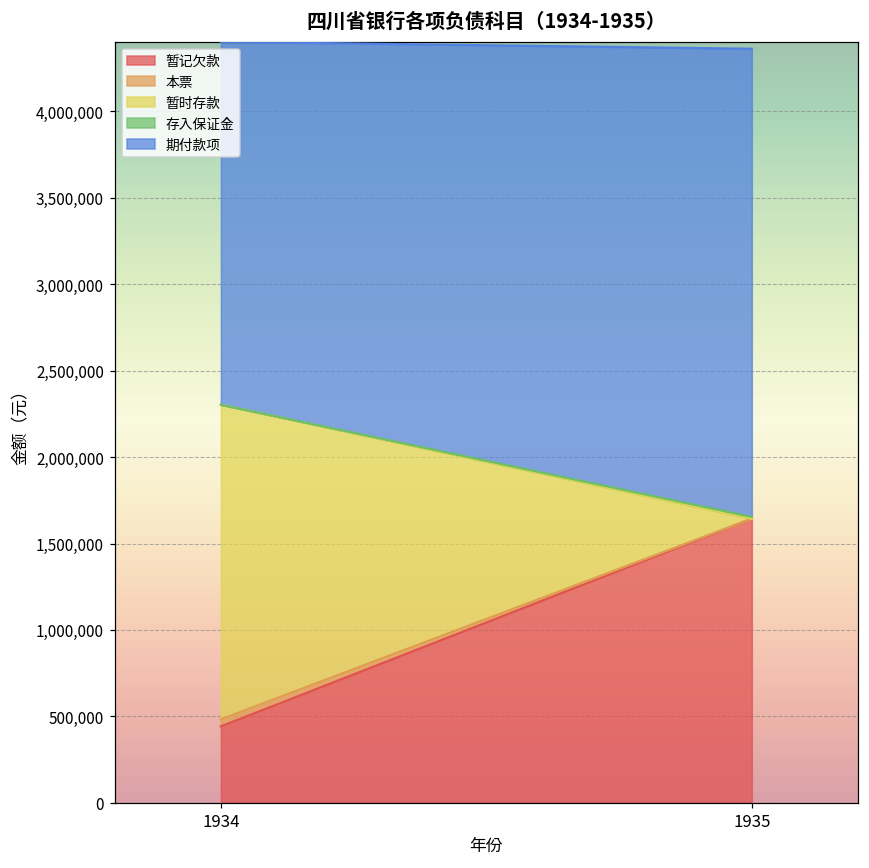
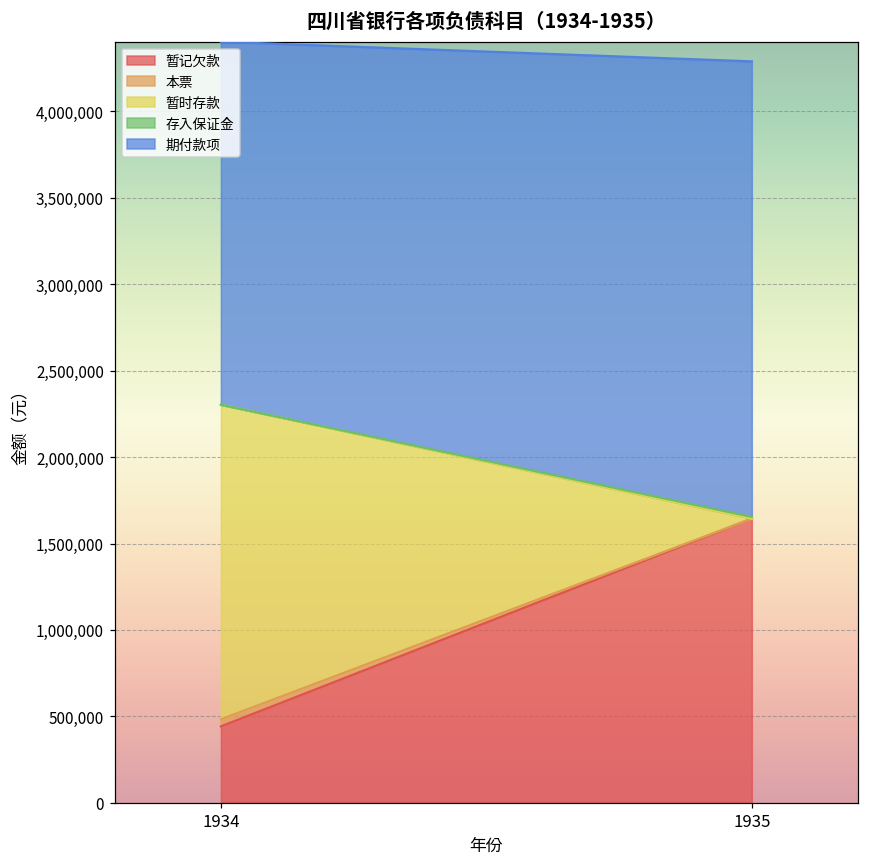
期付款项, 1935: 2,710,000 -> 2,640,000
